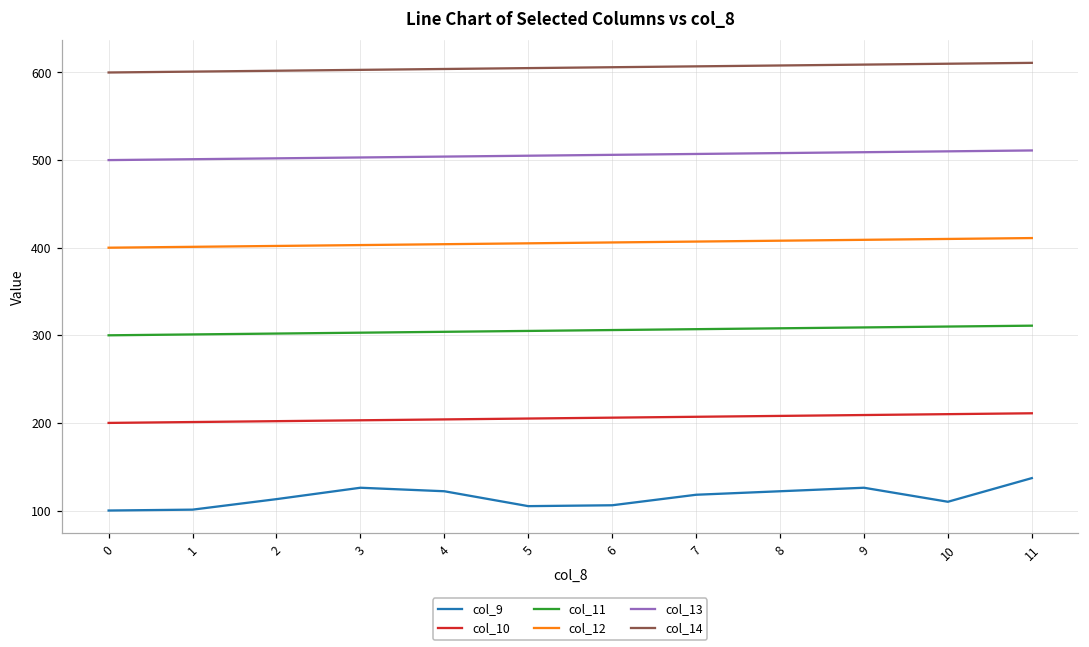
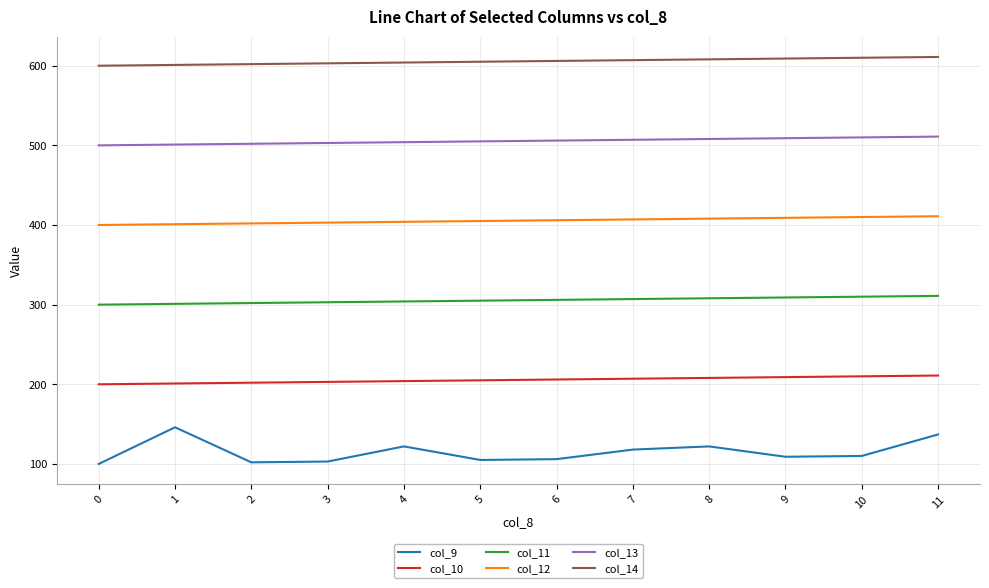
col_9, 1: 100 -> 150
col_9, 2: 110 -> 100
col_9, 3: 130 -> 100
col_9, 9: 130 -> 110
